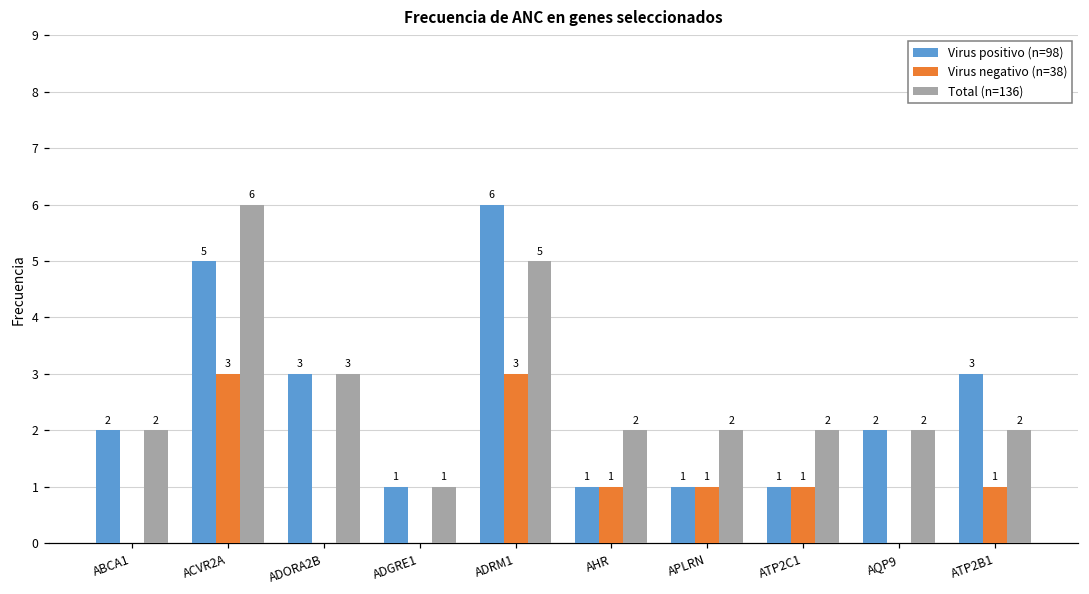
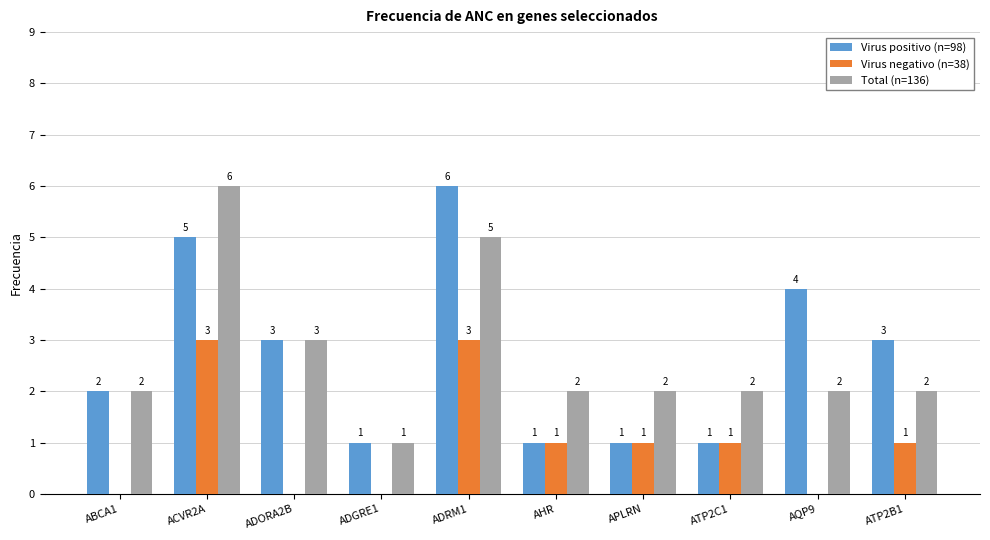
Virus positivo (n=98), AQP9: 2 -> 4
